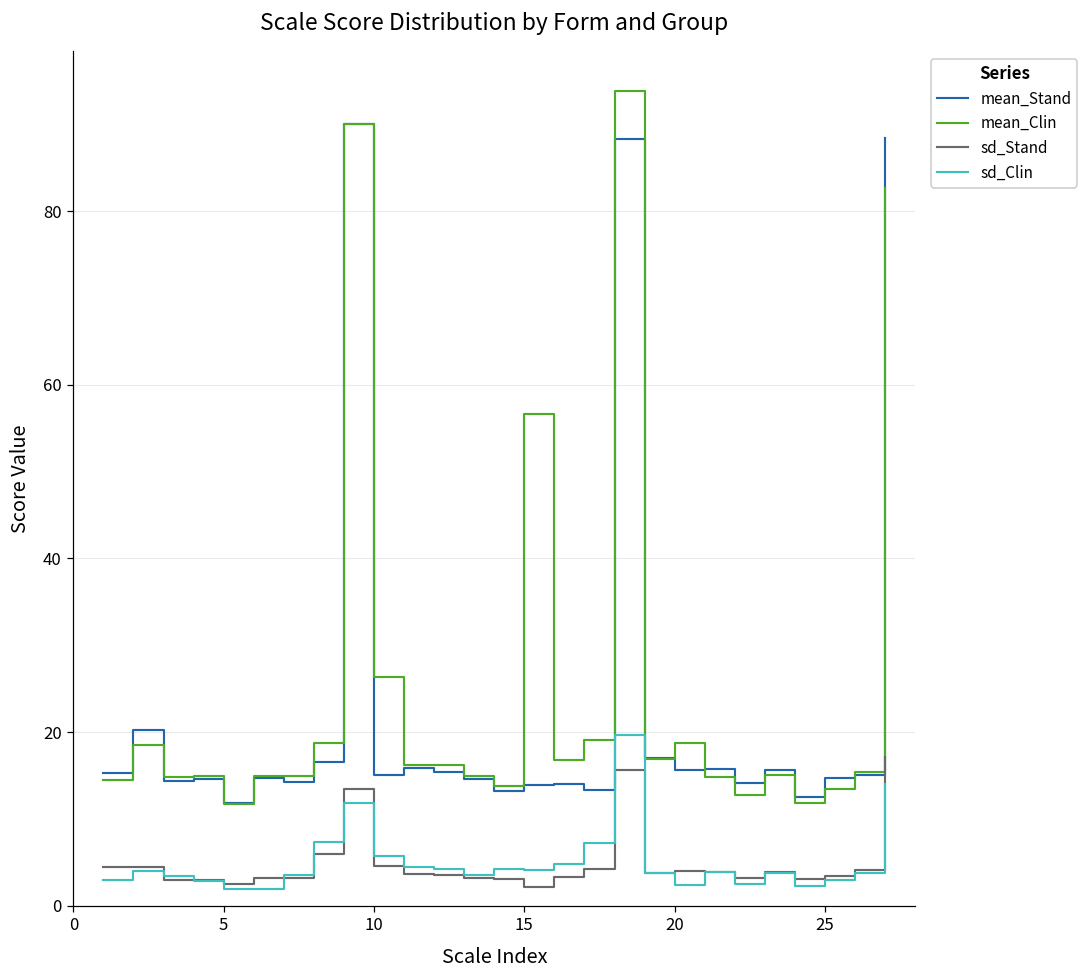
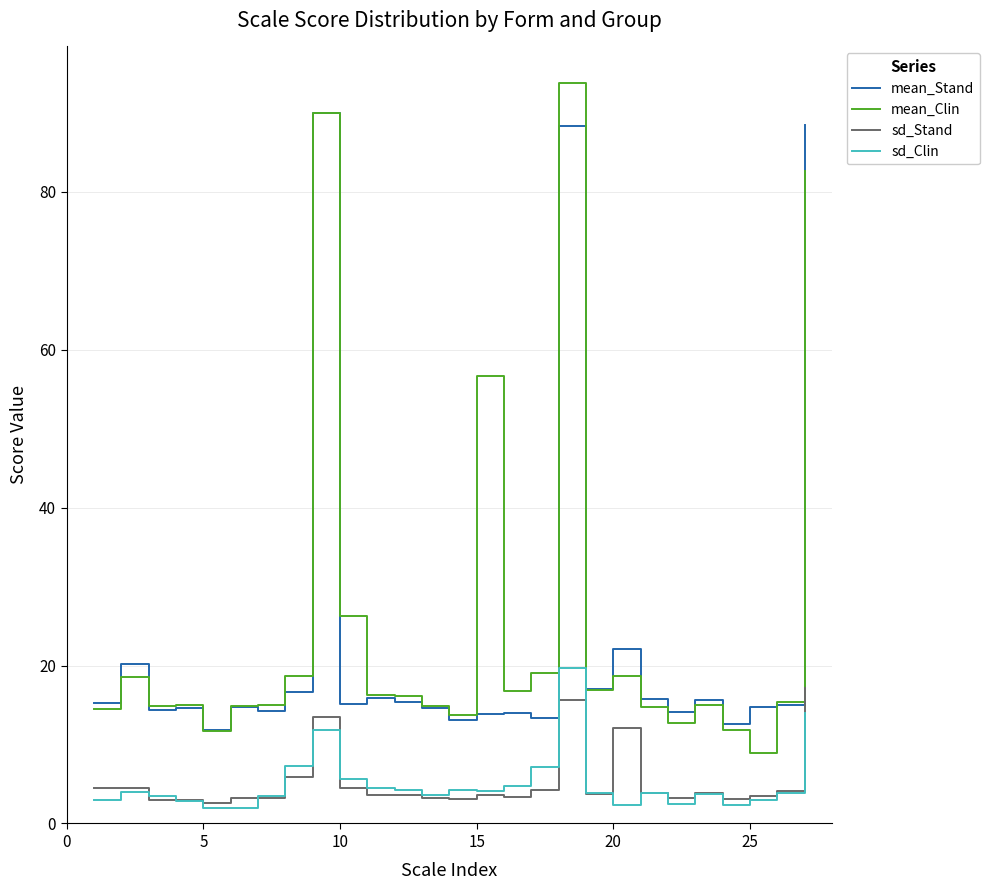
sd_Stand, 15: 2 -> 4
mean_Stand, 20: 16 -> 22
sd_Stand, 20: 4 -> 12
mean_Clin, 25: 13 -> 9
